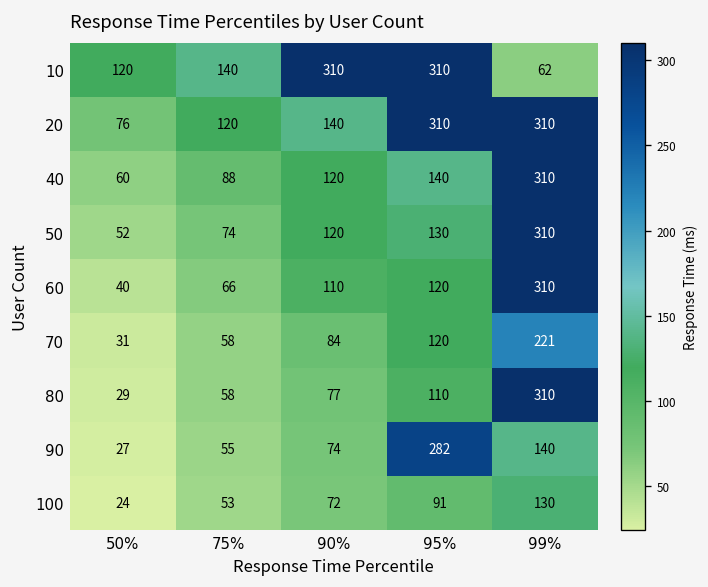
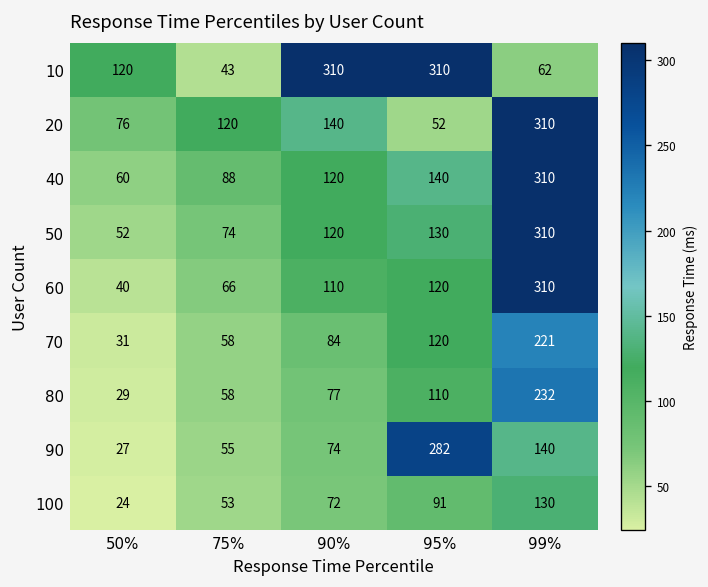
10, 75%: 140 -> 43
20, 95%: 310 -> 52
80, 99%: 310 -> 232
